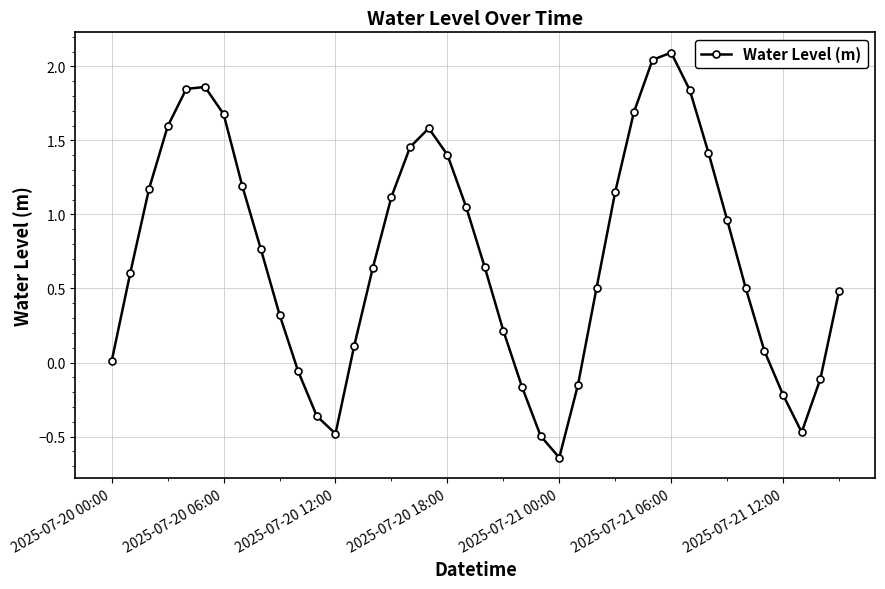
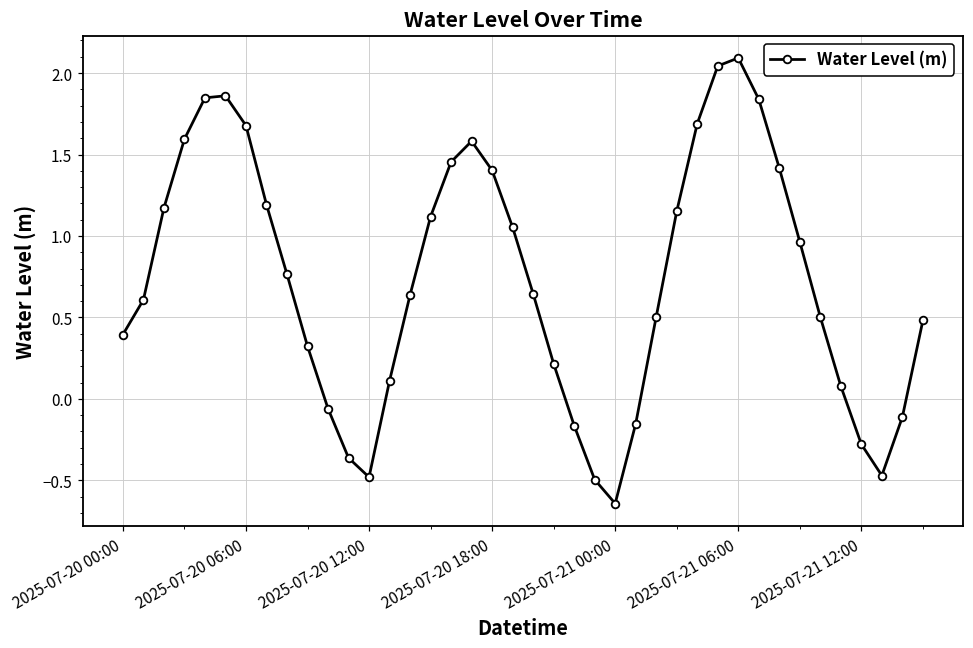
2025-07-20 00:00: 0.01 -> 0.39
2025-07-21 12:00: -0.22 -> -0.28
